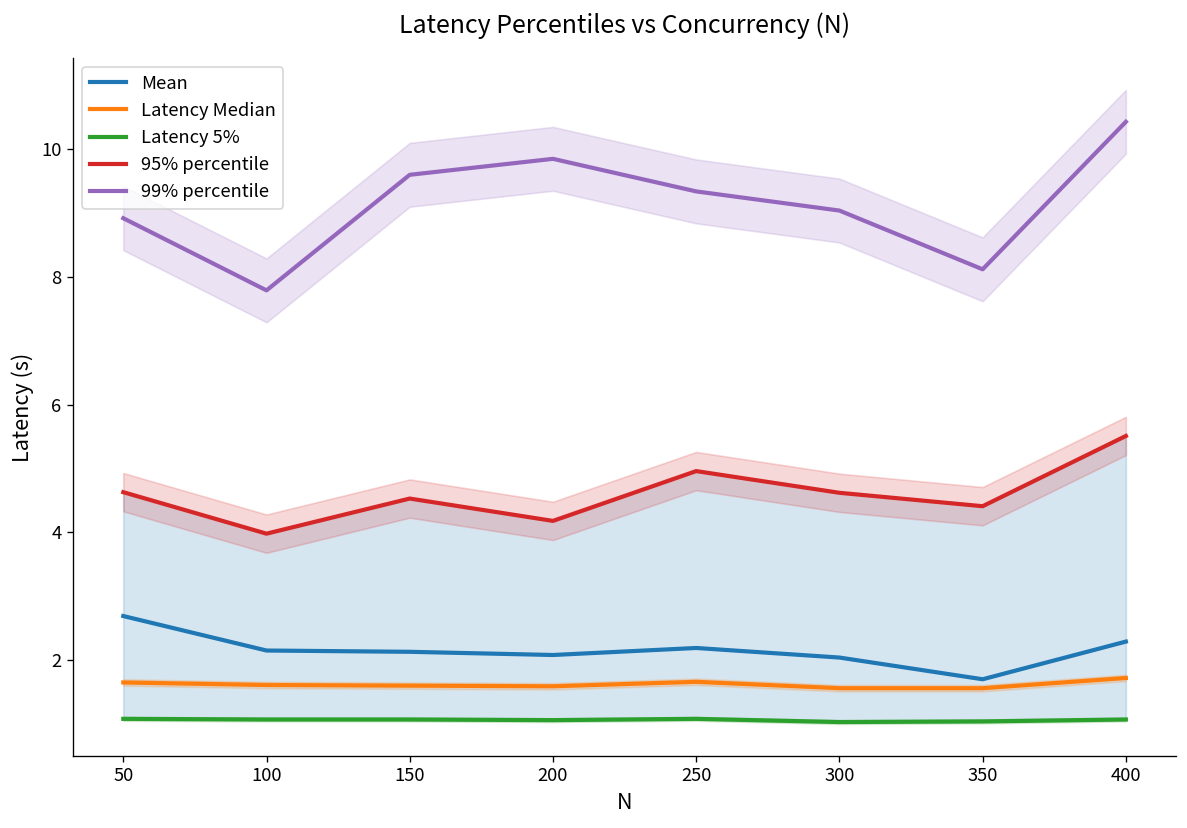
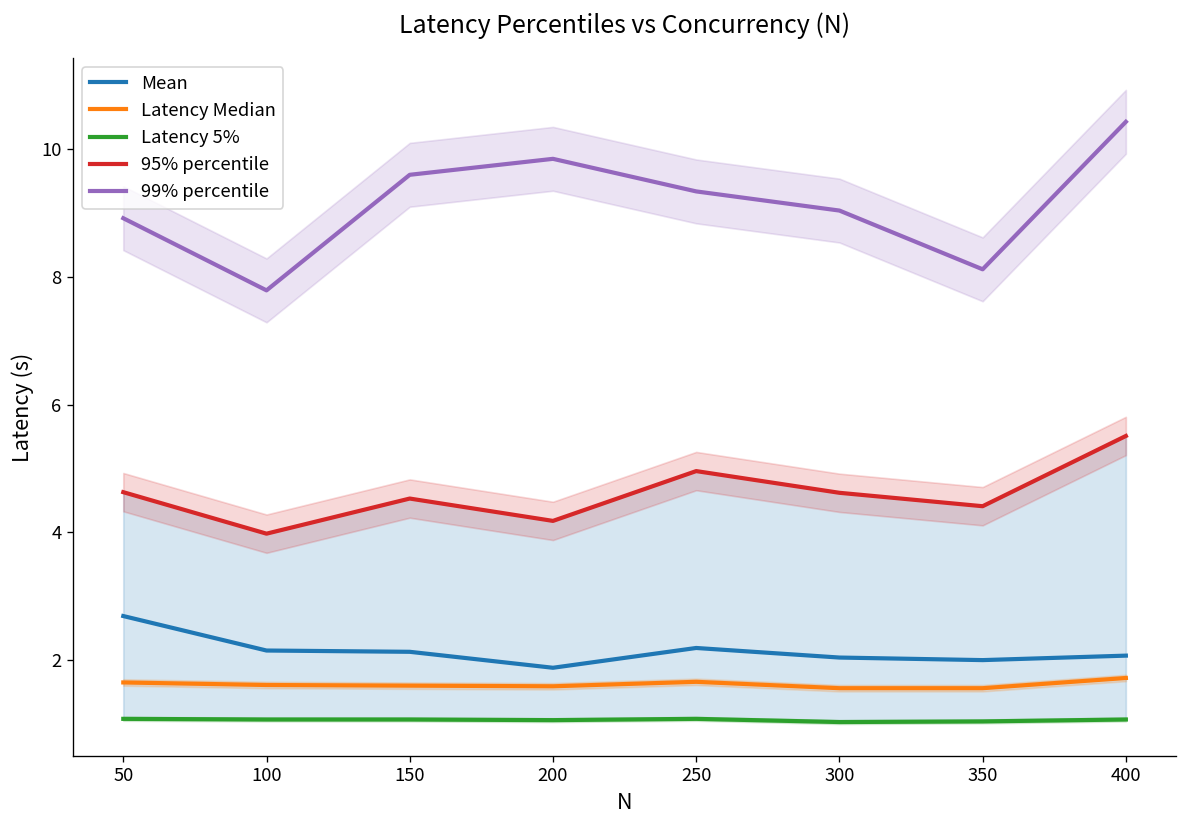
Mean, 200: 2.1 -> 1.9
Mean, 350: 1.7 -> 2.0
Mean, 400: 2.3 -> 2.1
